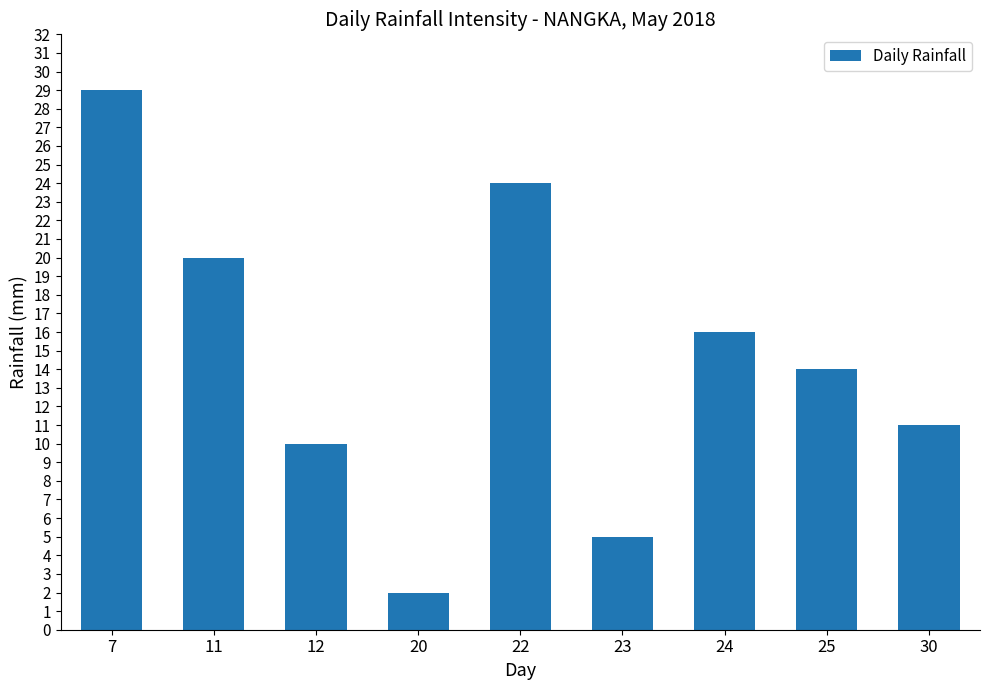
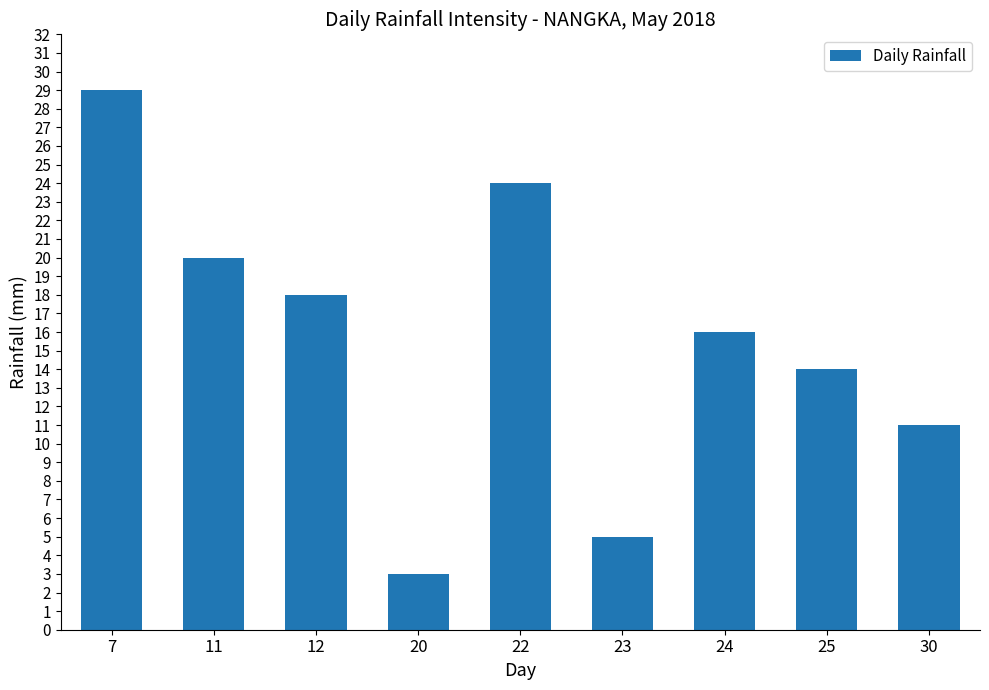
12: 10 -> 18
20: 2 -> 3
